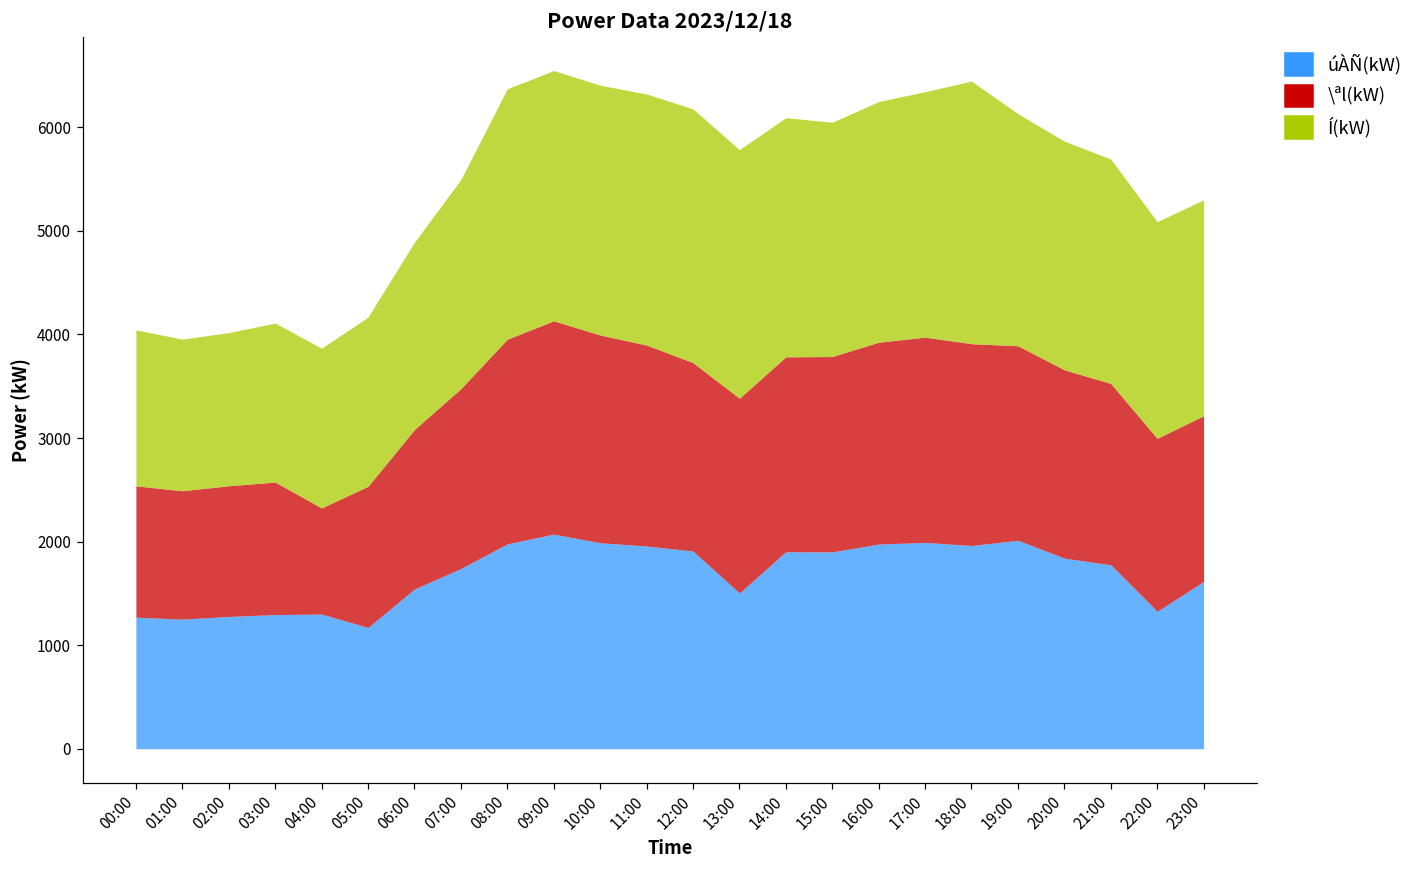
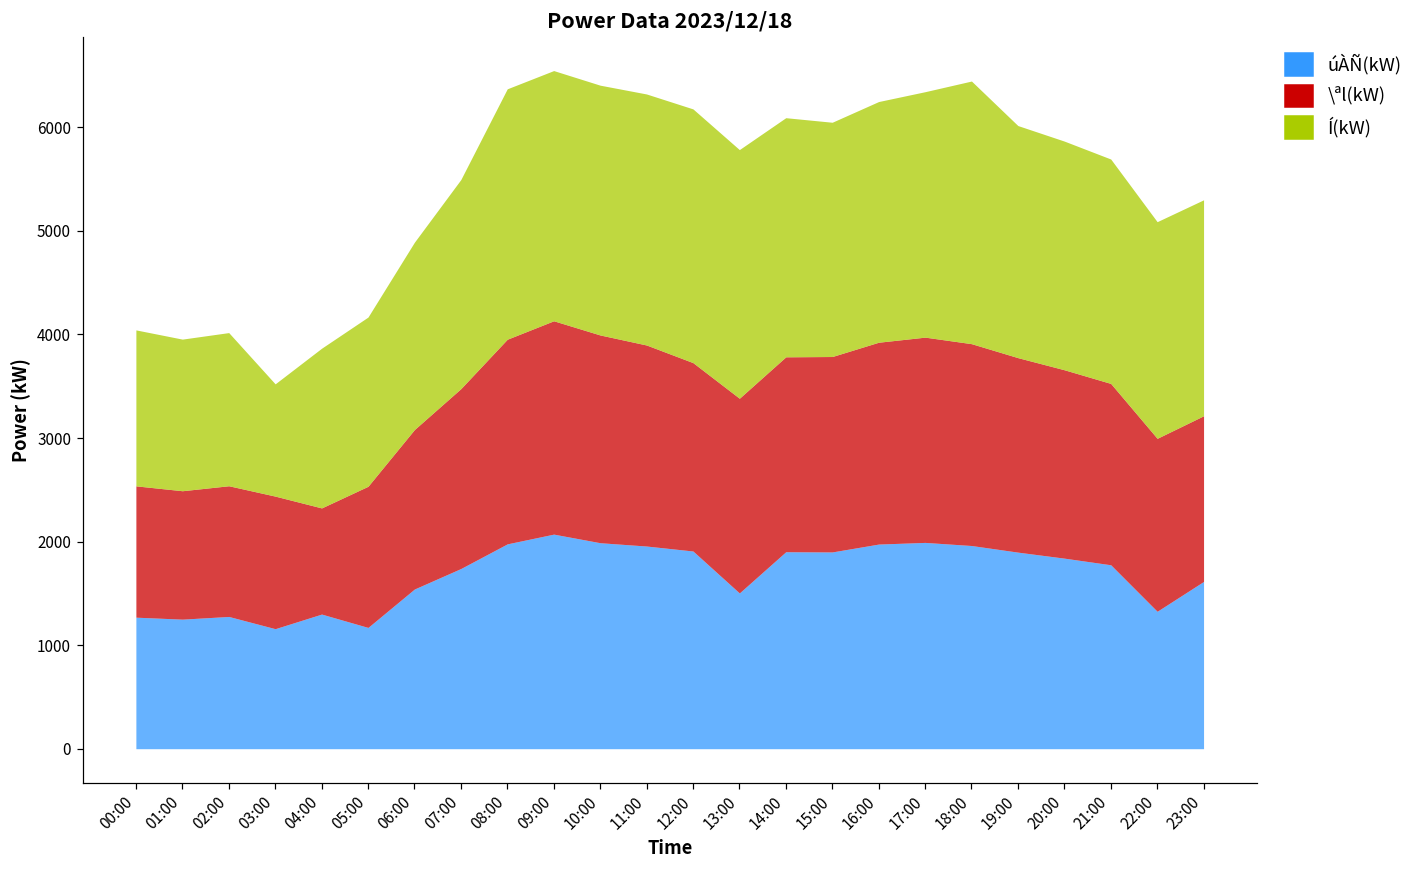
úÀÑ(kW), 03:00: 1300 -> 1200
Í(kW), 03:00: 1500 -> 1100
úÀÑ(kW), 19:00: 2000 -> 1900
